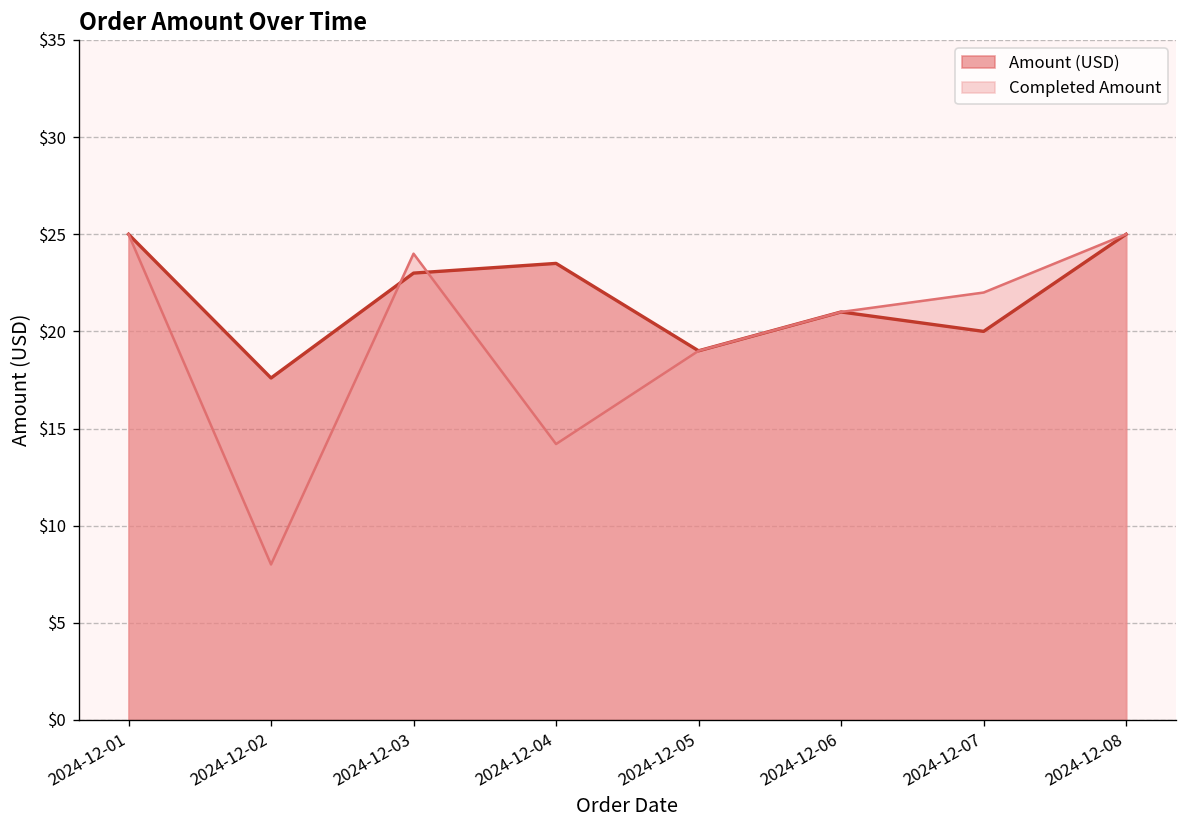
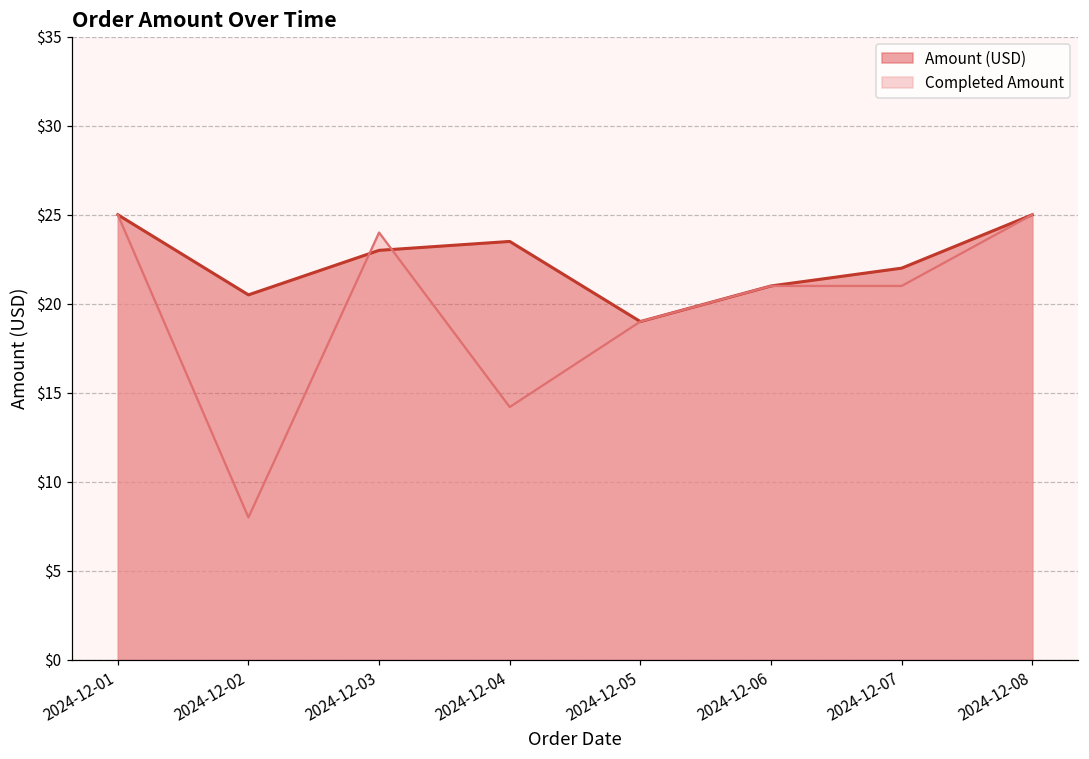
Amount (USD), 2024-12-02: $17.6 -> $20.5
Amount (USD), 2024-12-07: $20 -> $22
Completed Amount, 2024-12-07: $22 -> $21
